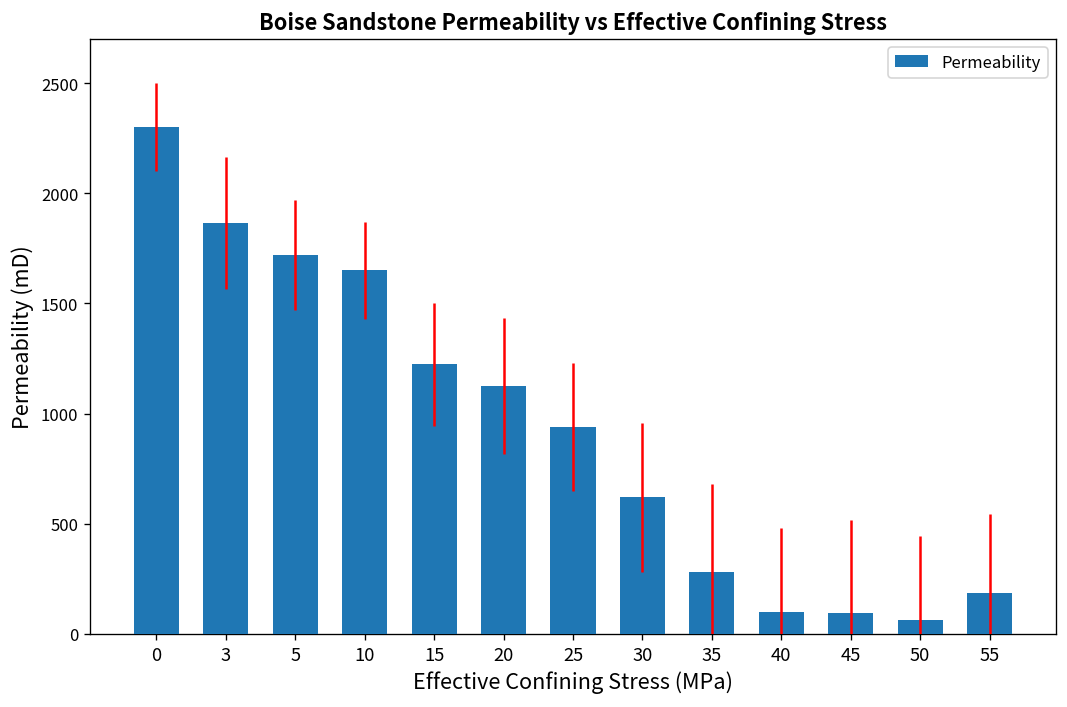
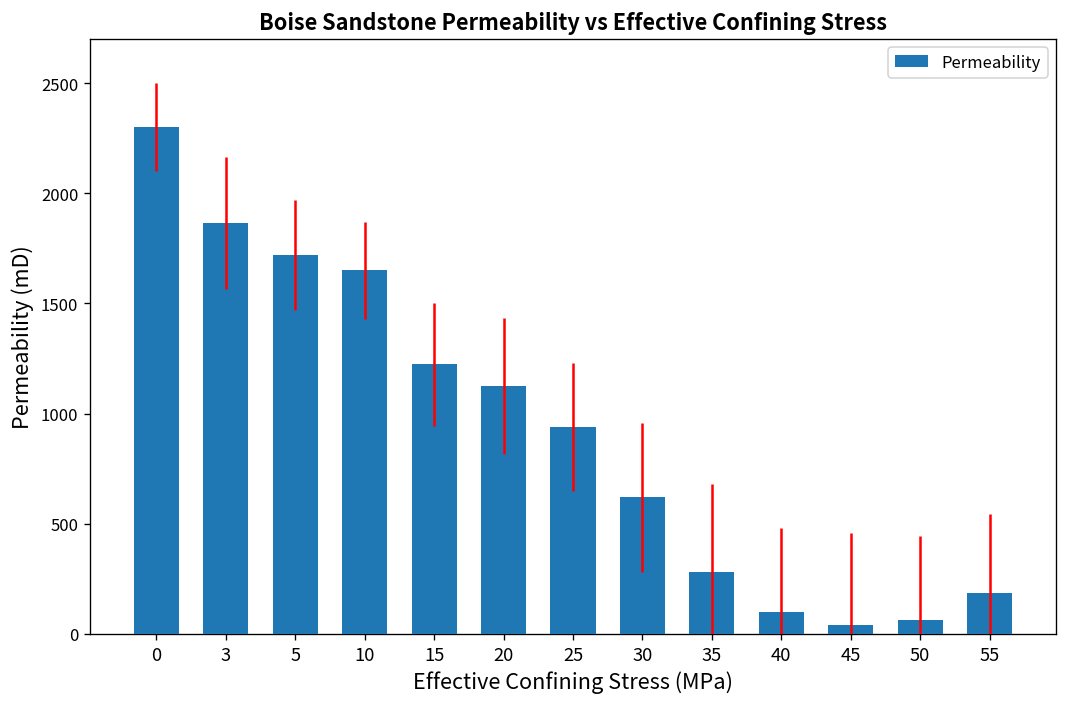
45: 90 -> 40
